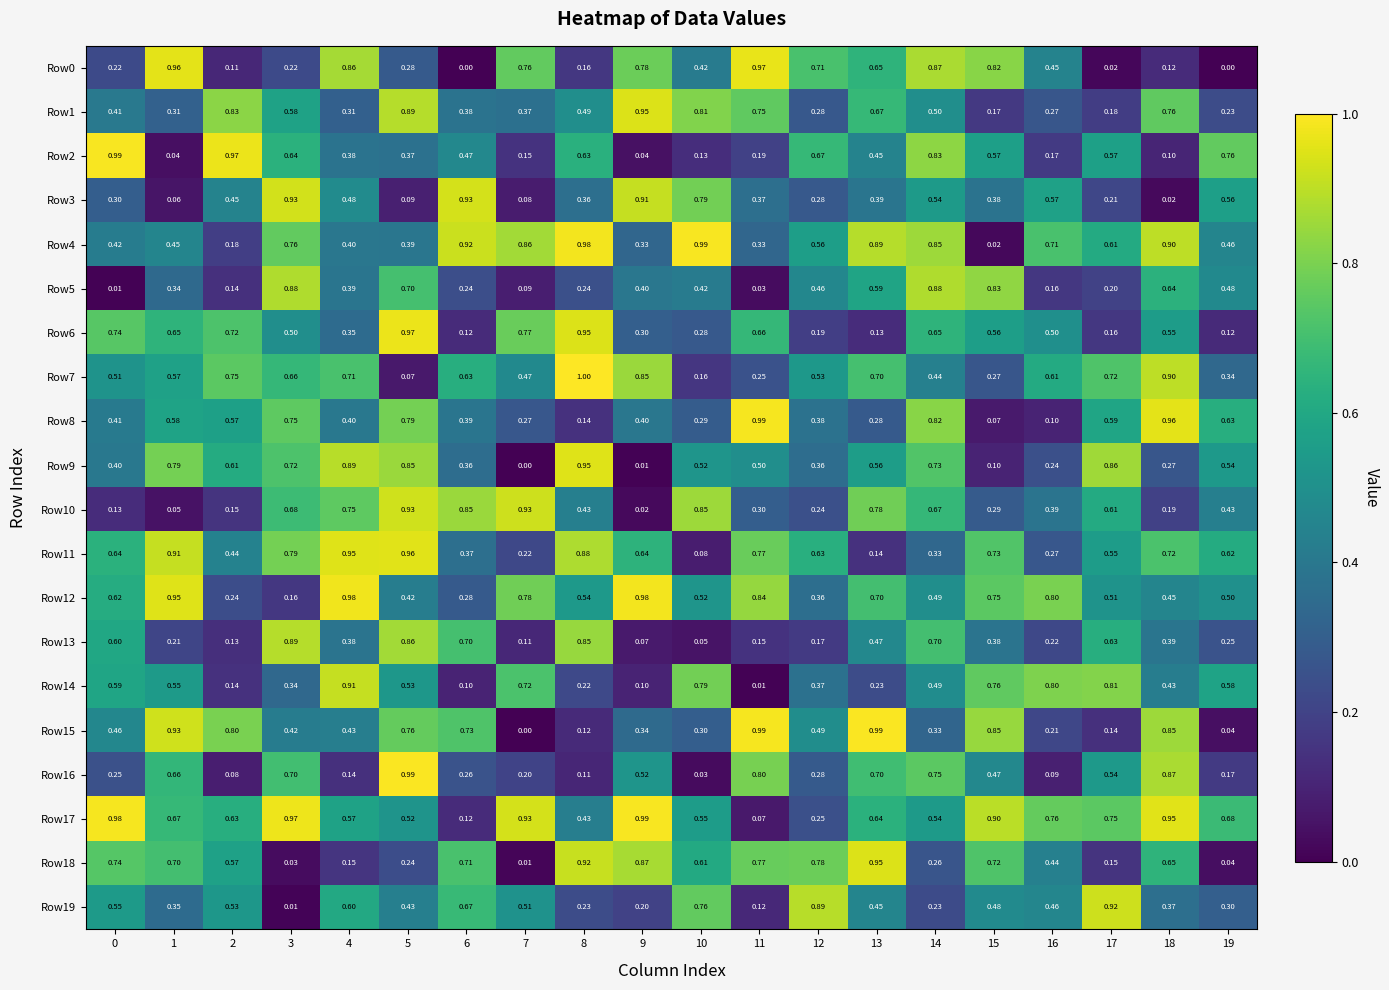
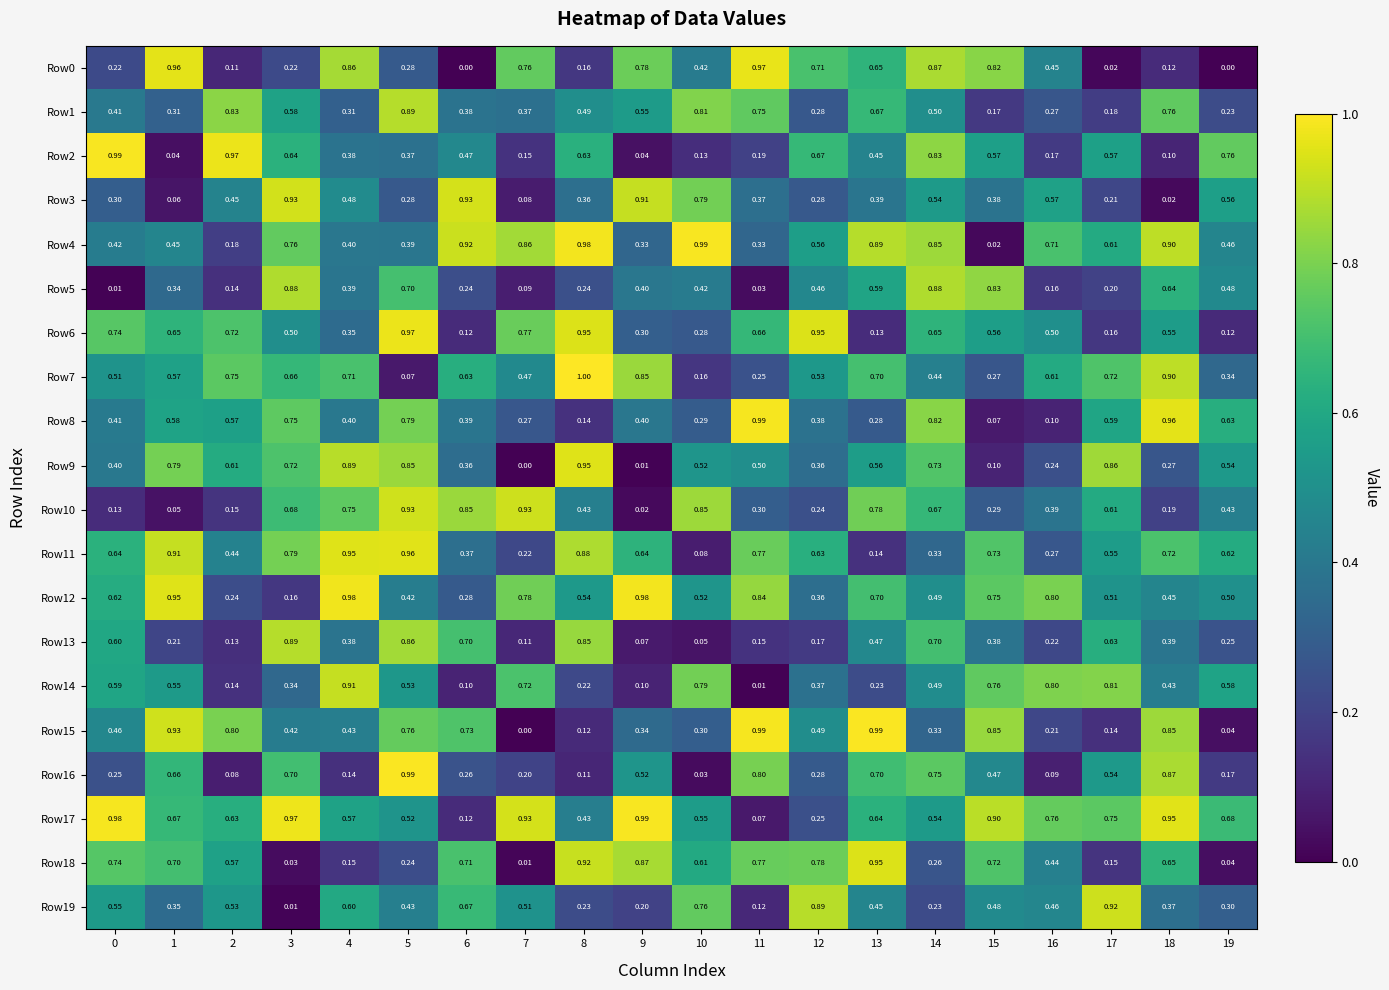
Row1, 9: 0.95 -> 0.55
Row3, 5: 0.09 -> 0.28
Row6, 12: 0.19 -> 0.95
